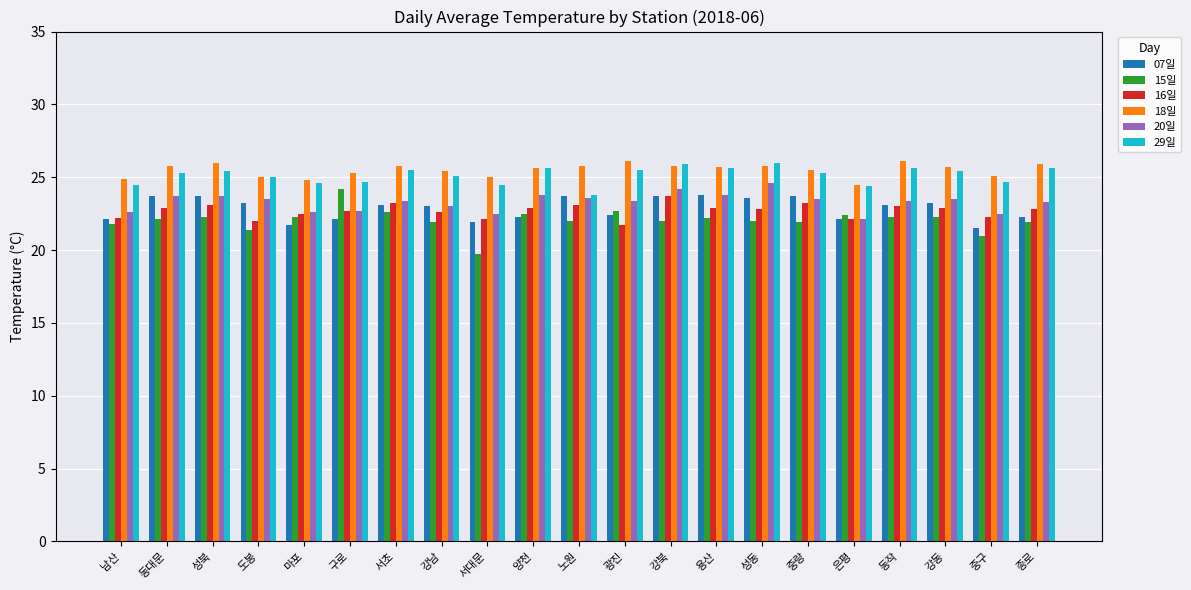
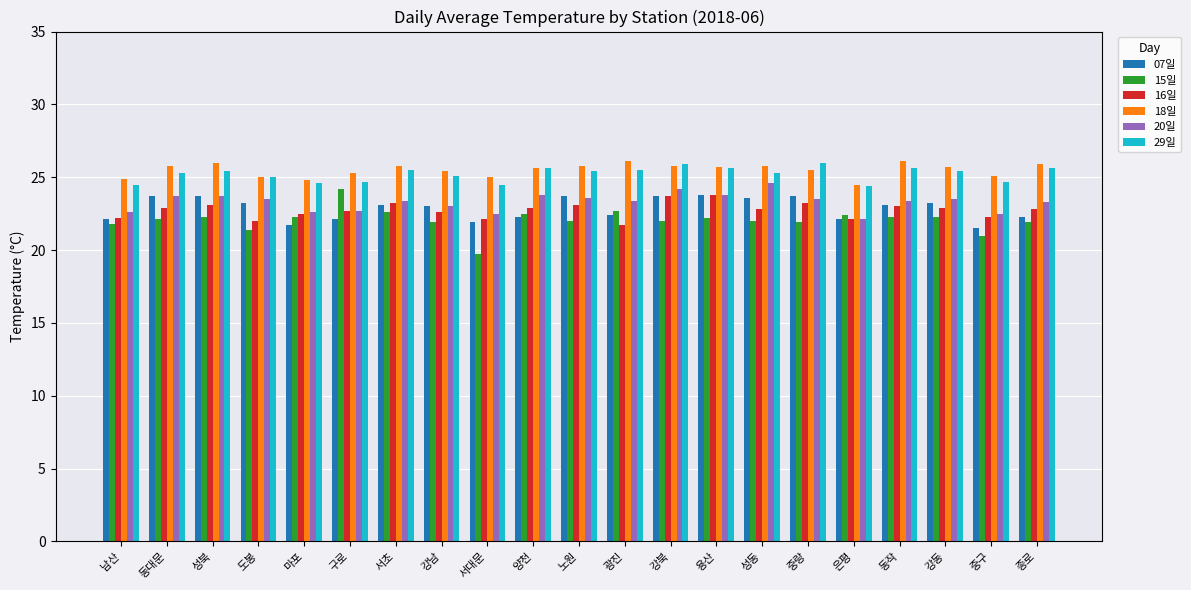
29일, 노원: 23.8 -> 25.4
16일, 용산: 22.9 -> 23.8
29일, 성동: 26.0 -> 25.3
29일, 중랑: 25.3 -> 26.0
